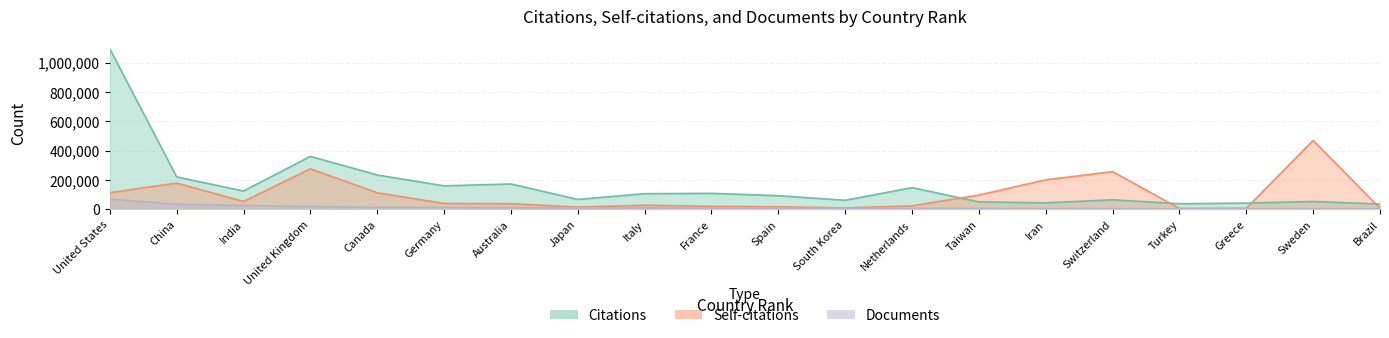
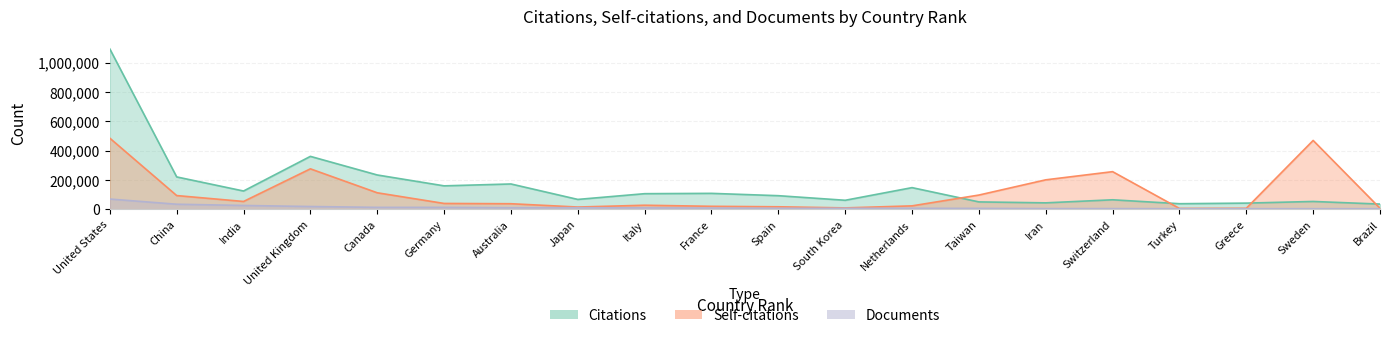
Self-citations, United States: 110,000 -> 480,000
Self-citations, China: 180,000 -> 90,000
